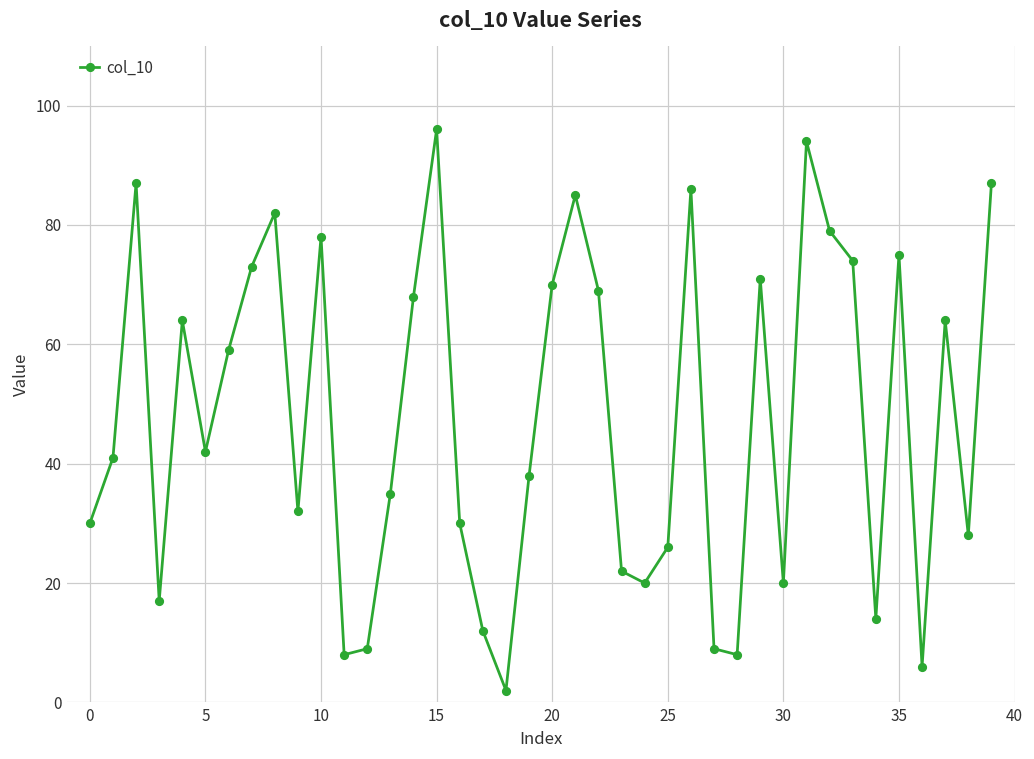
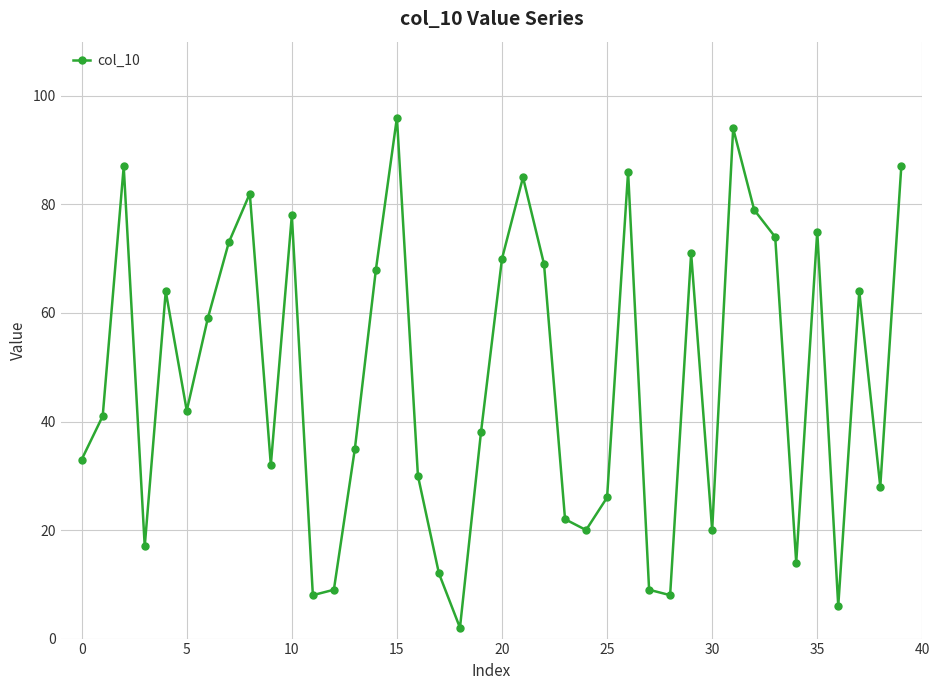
0: 30 -> 33
